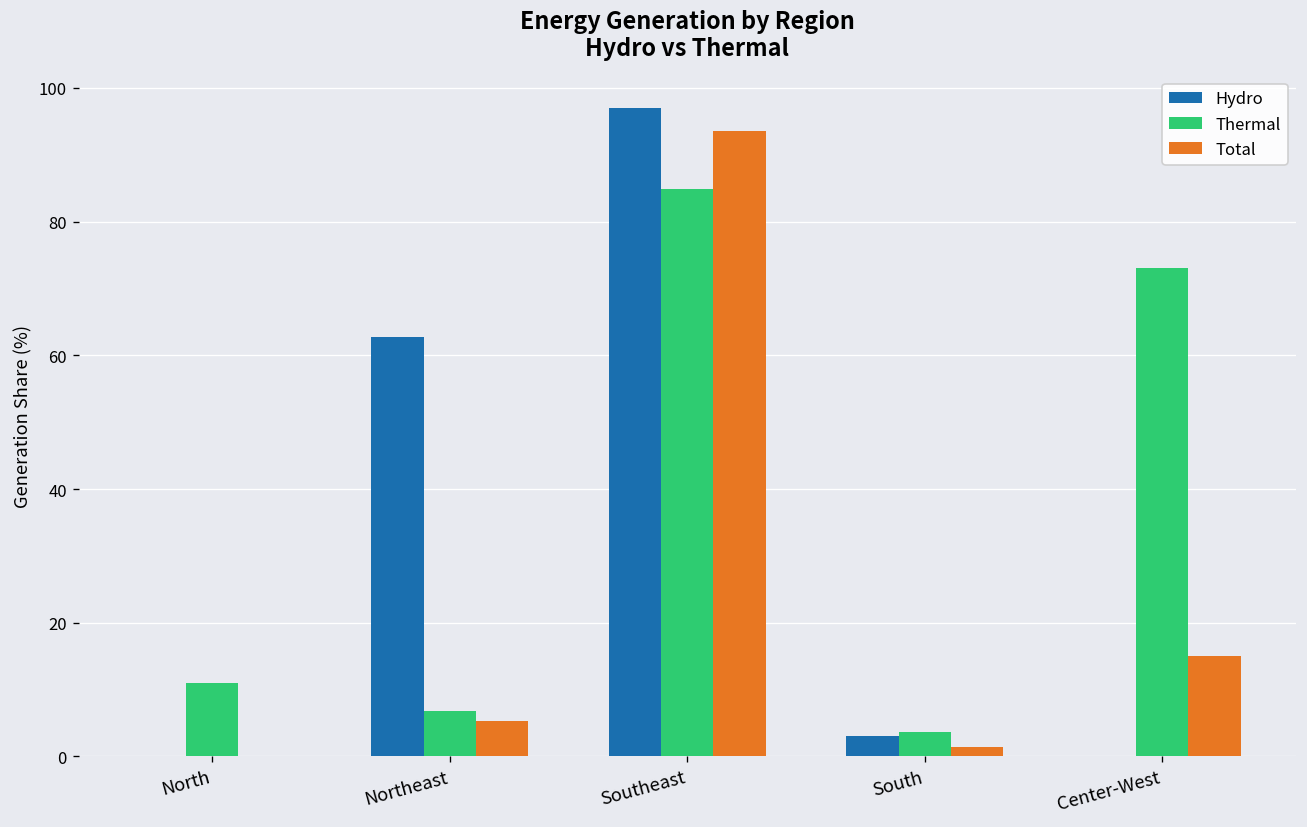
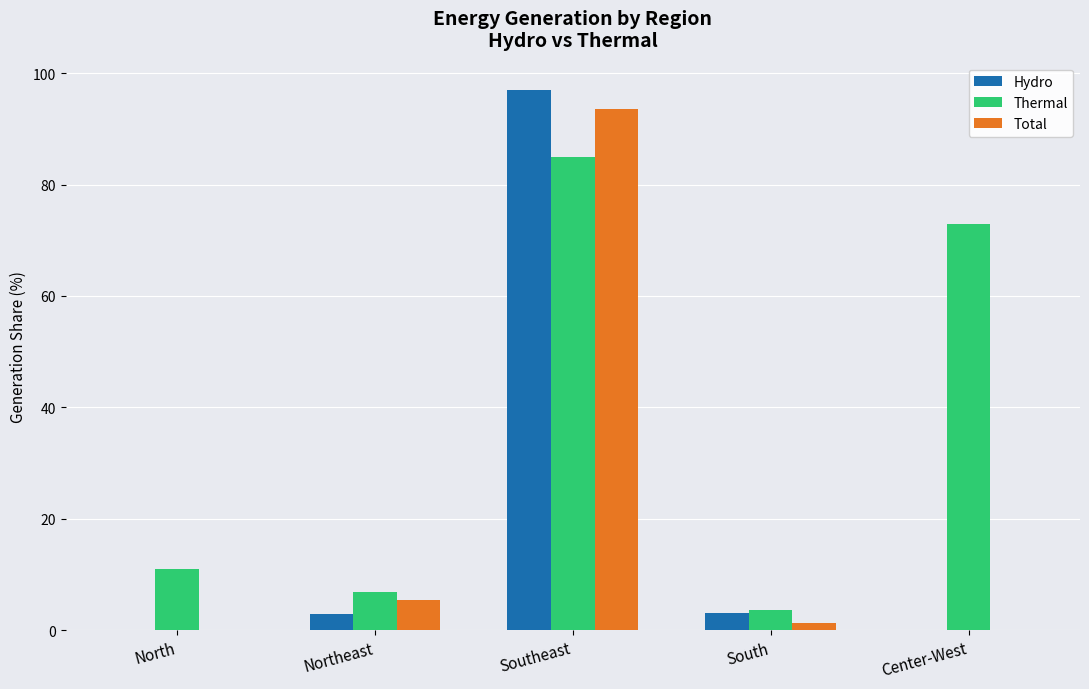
Hydro, Northeast: 63 -> 3
Total, Center-West: 15 -> 0
